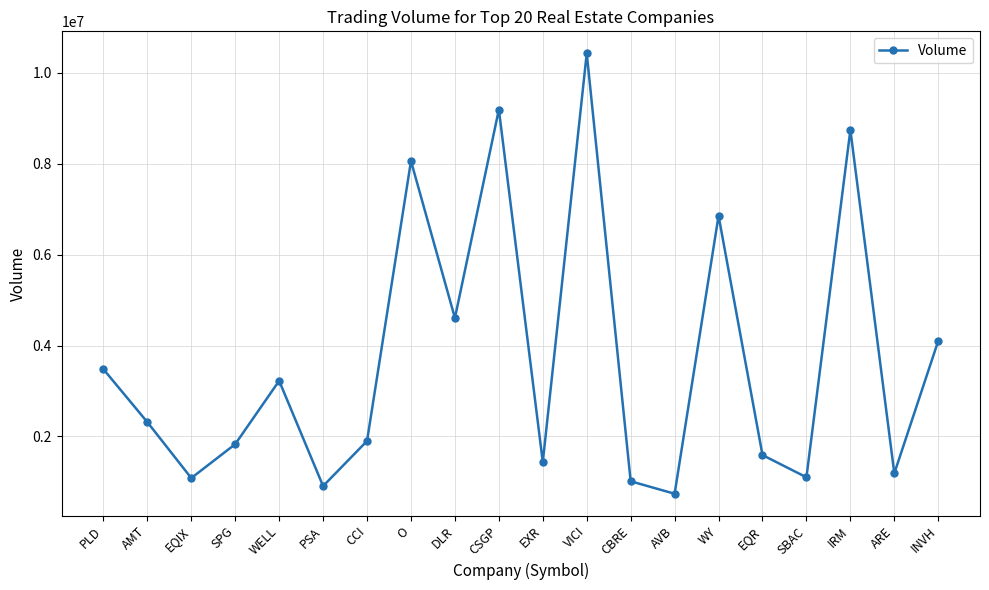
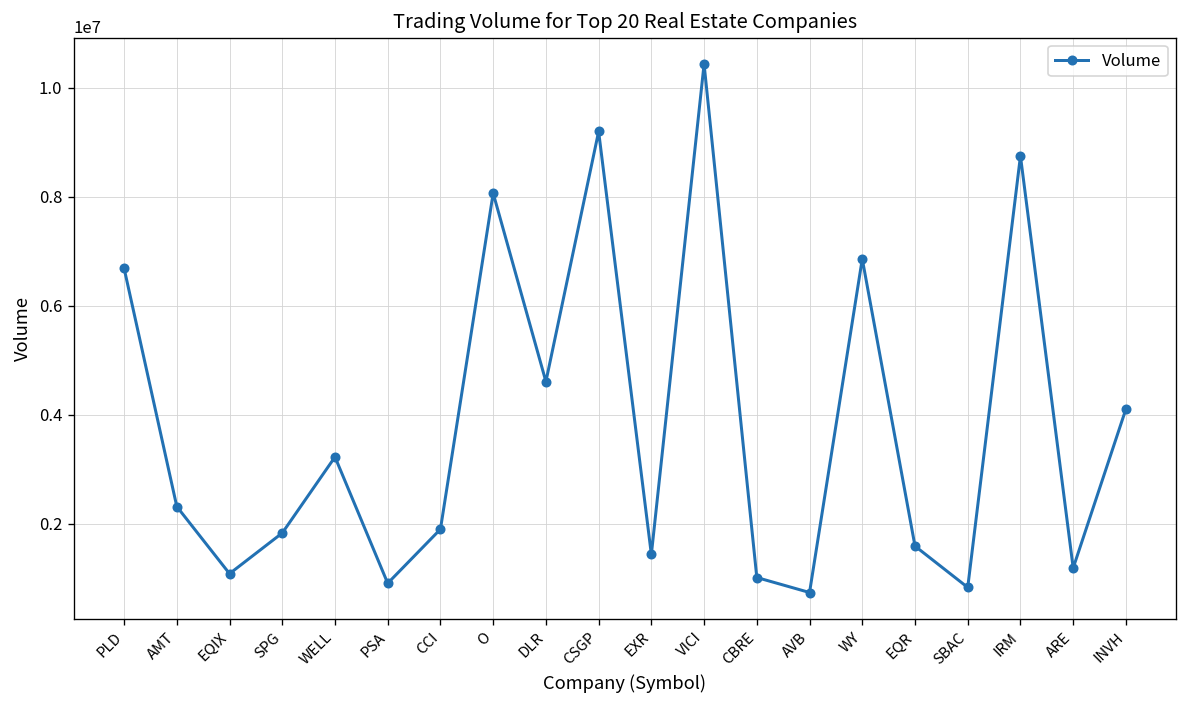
PLD: 3500000 -> 6700000
SBAC: 1100000 -> 800000
